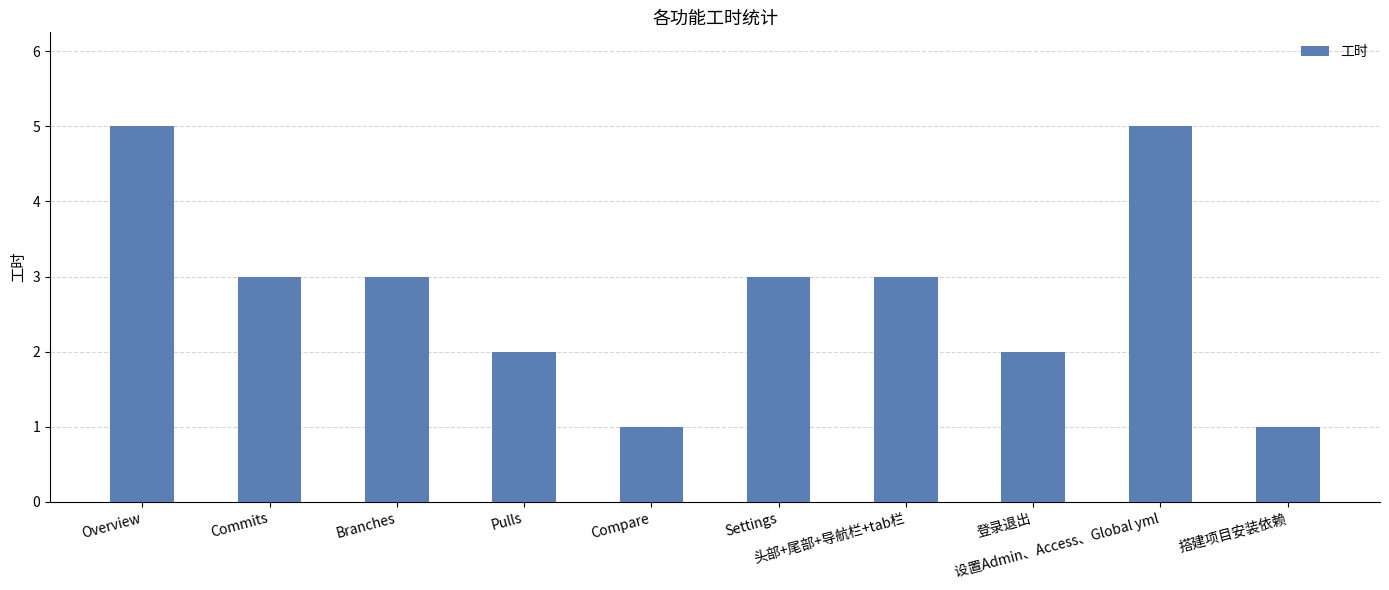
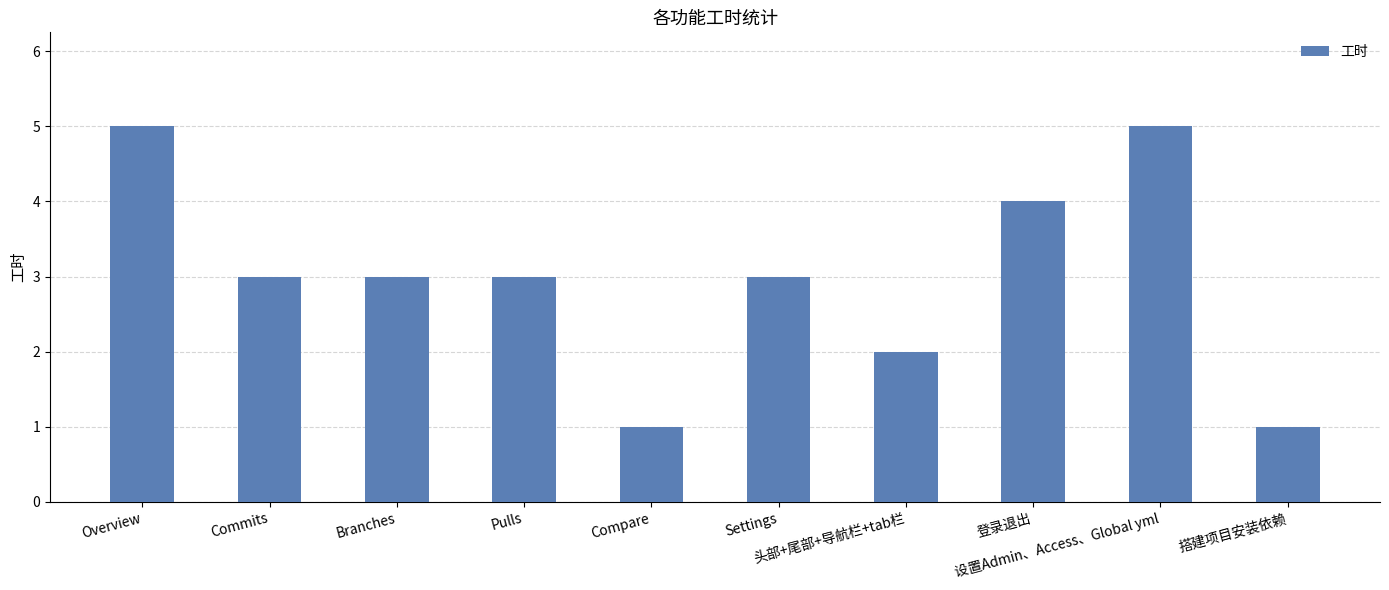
Pulls: 2 -> 3
头部+尾部+导航栏+tab栏: 3 -> 2
登录退出: 2 -> 4
